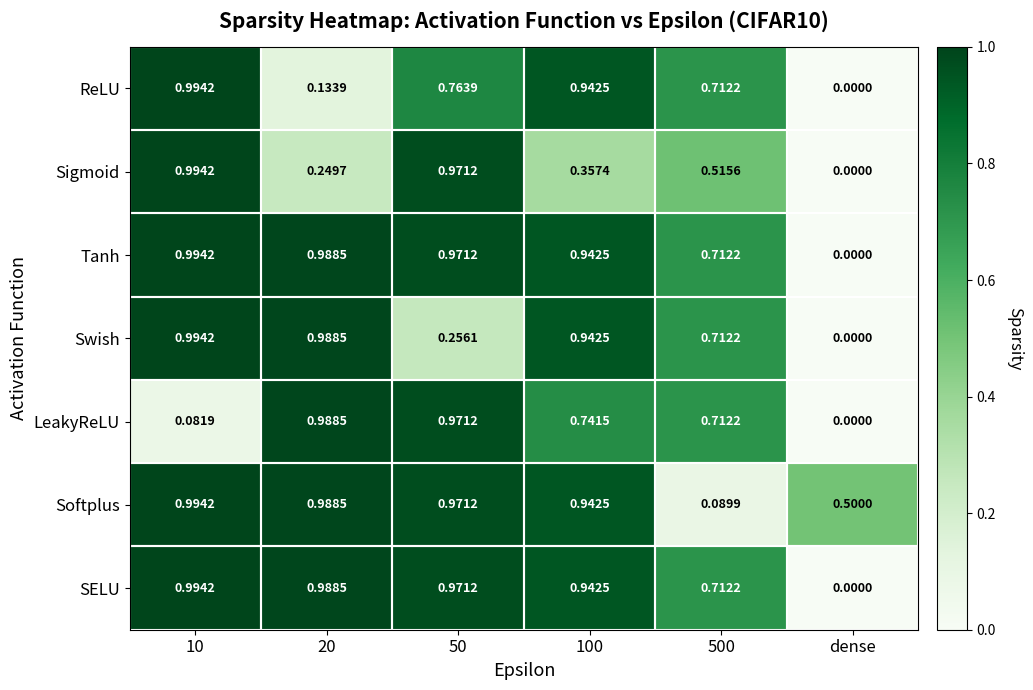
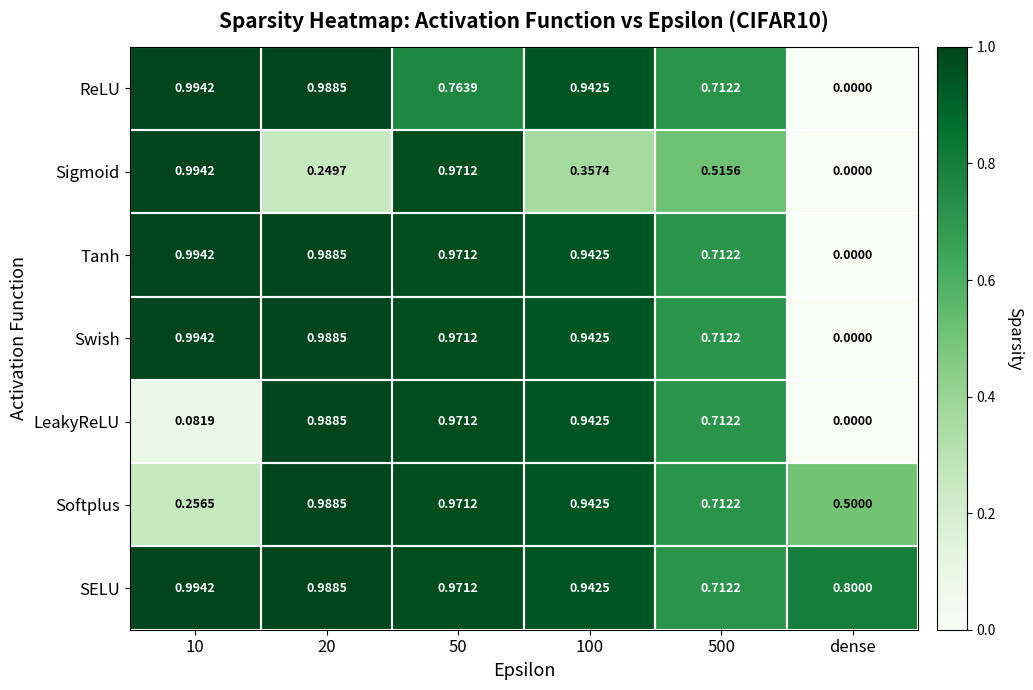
ReLU, 20: 0.1339 -> 0.9885
Swish, 50: 0.2561 -> 0.9712
LeakyReLU, 100: 0.7415 -> 0.9425
Softplus, 10: 0.9942 -> 0.2565
Softplus, 500: 0.0899 -> 0.7122
SELU, dense: 0.0000 -> 0.8000
